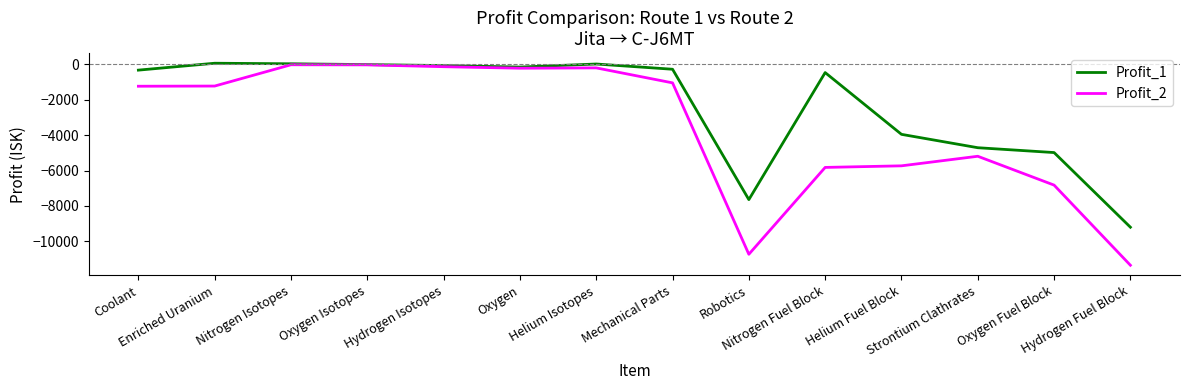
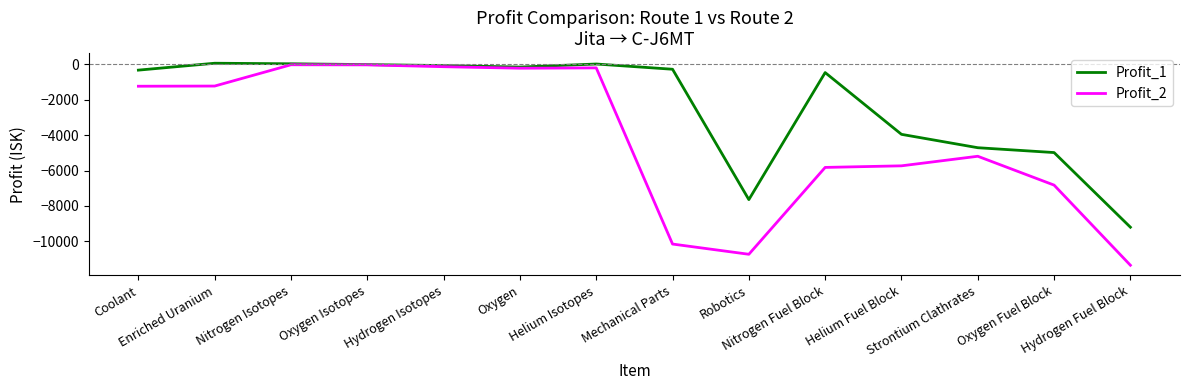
Profit_2, Mechanical Parts: -1000 -> -10200
